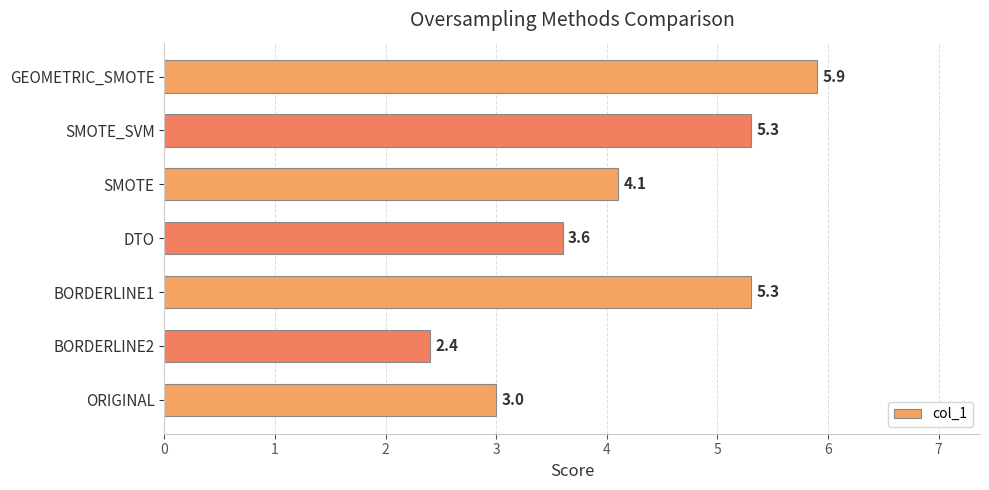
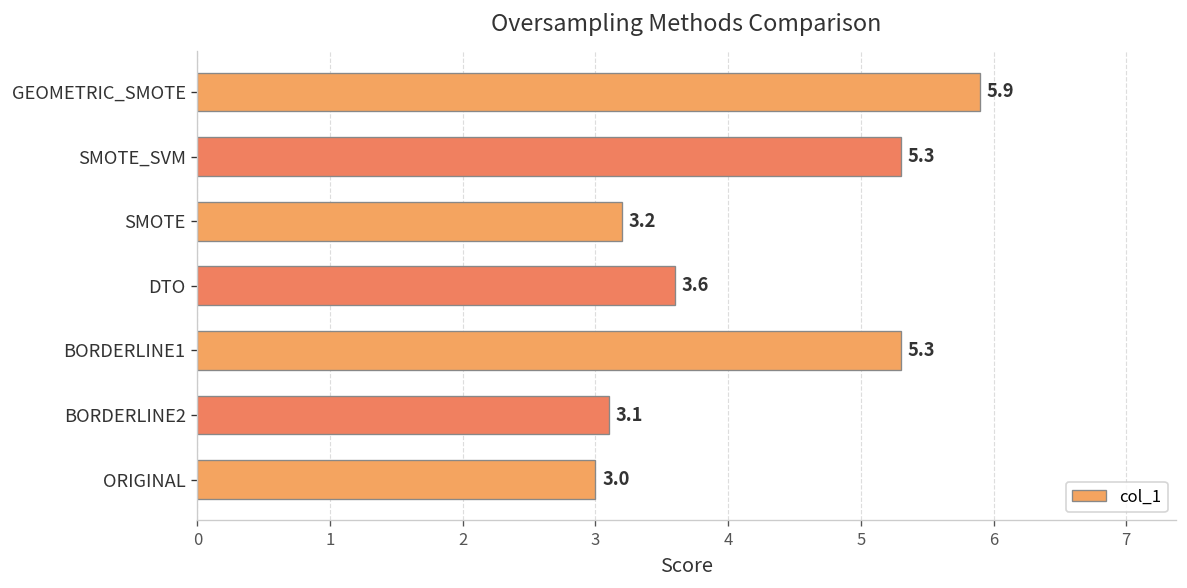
SMOTE: 4.1 -> 3.2
BORDERLINE2: 2.4 -> 3.1
